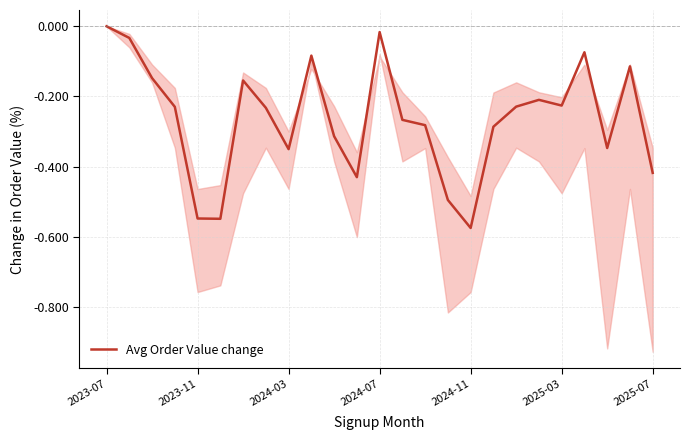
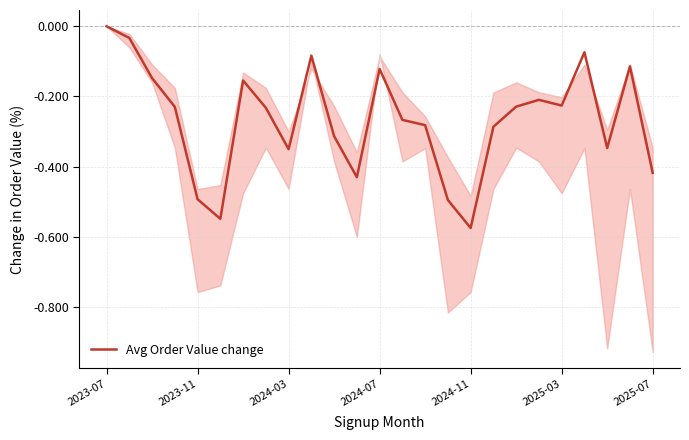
Avg Order Value change, 2023-11: -0.55 -> -0.49
Avg Order Value change, 2024-07: -0.02 -> -0.12
